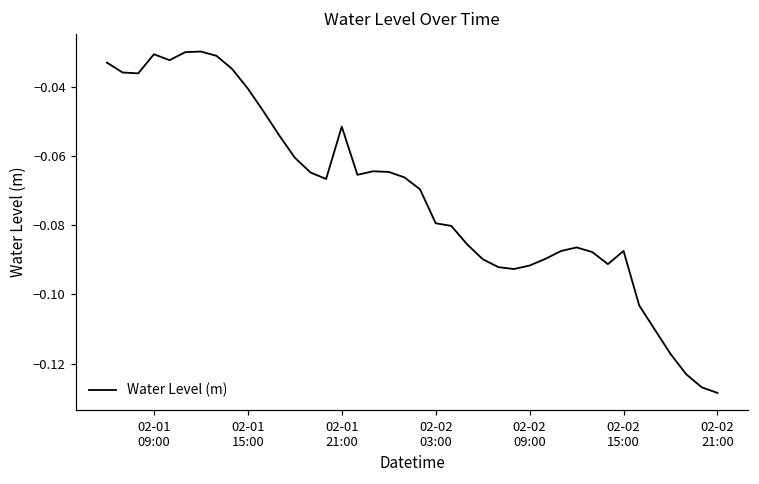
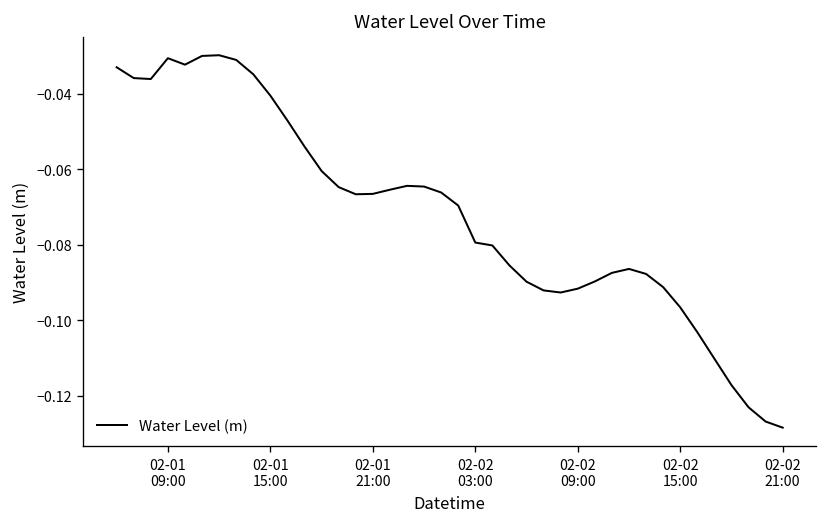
02-01 21:00: -0.051 -> -0.067
02-02 15:00: -0.087 -> -0.097
